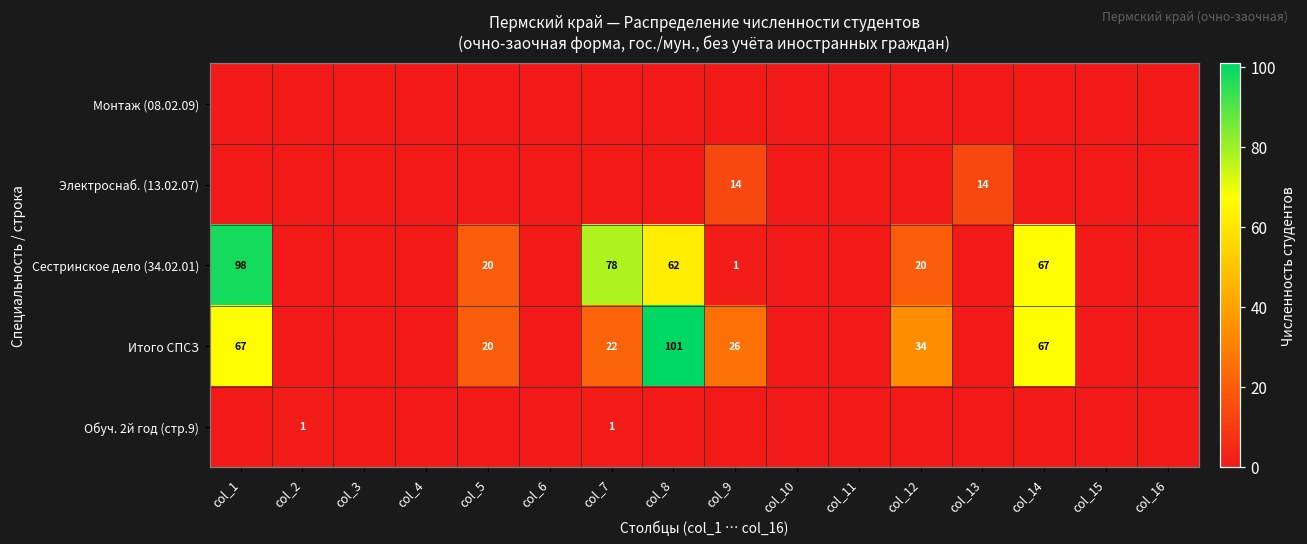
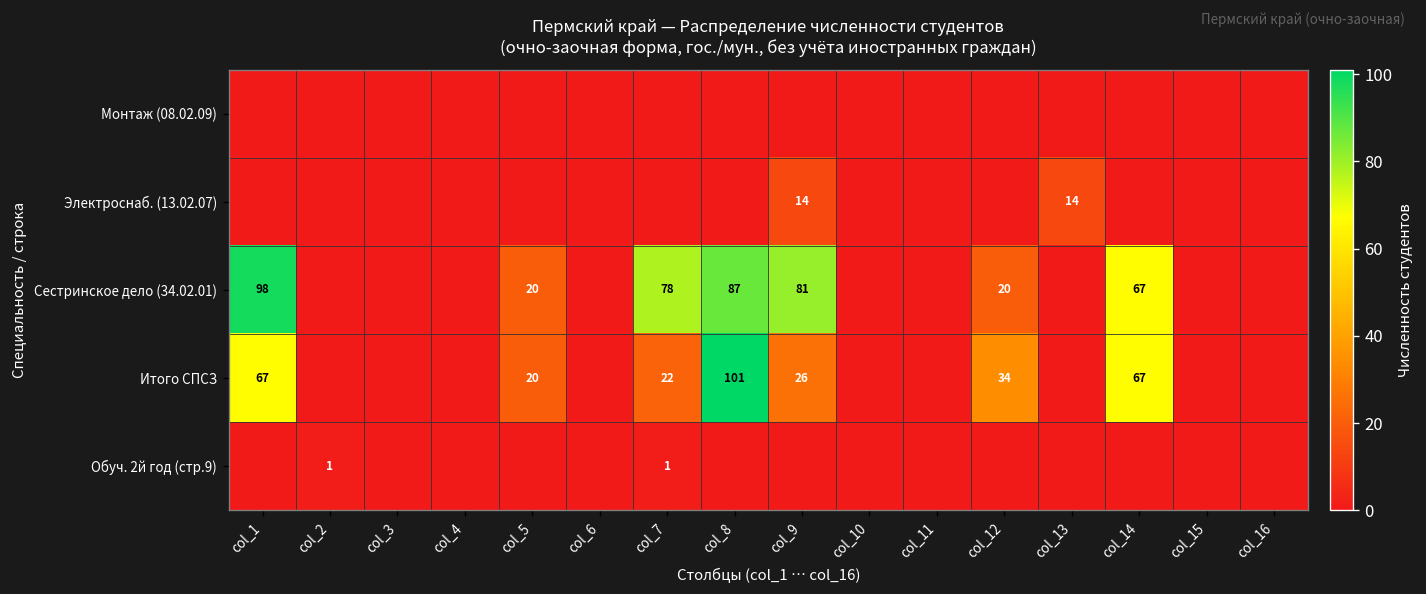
Сестринское дело (34.02.01), col_8: 62 -> 87
Сестринское дело (34.02.01), col_9: 1 -> 81
